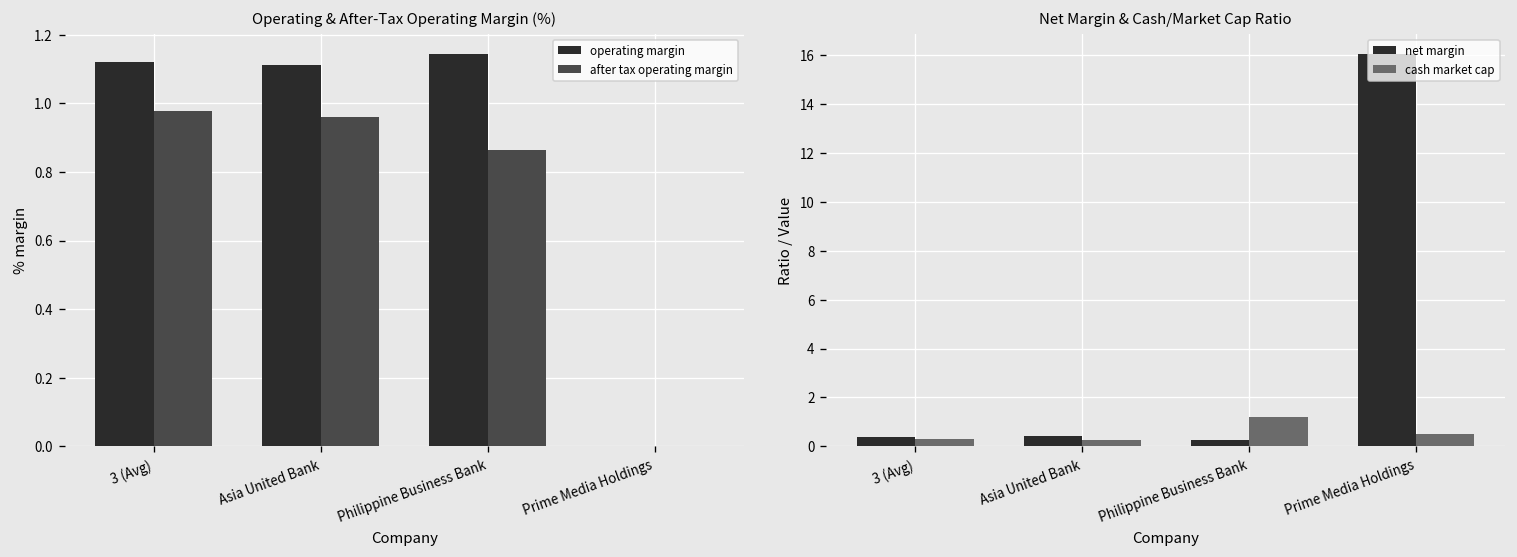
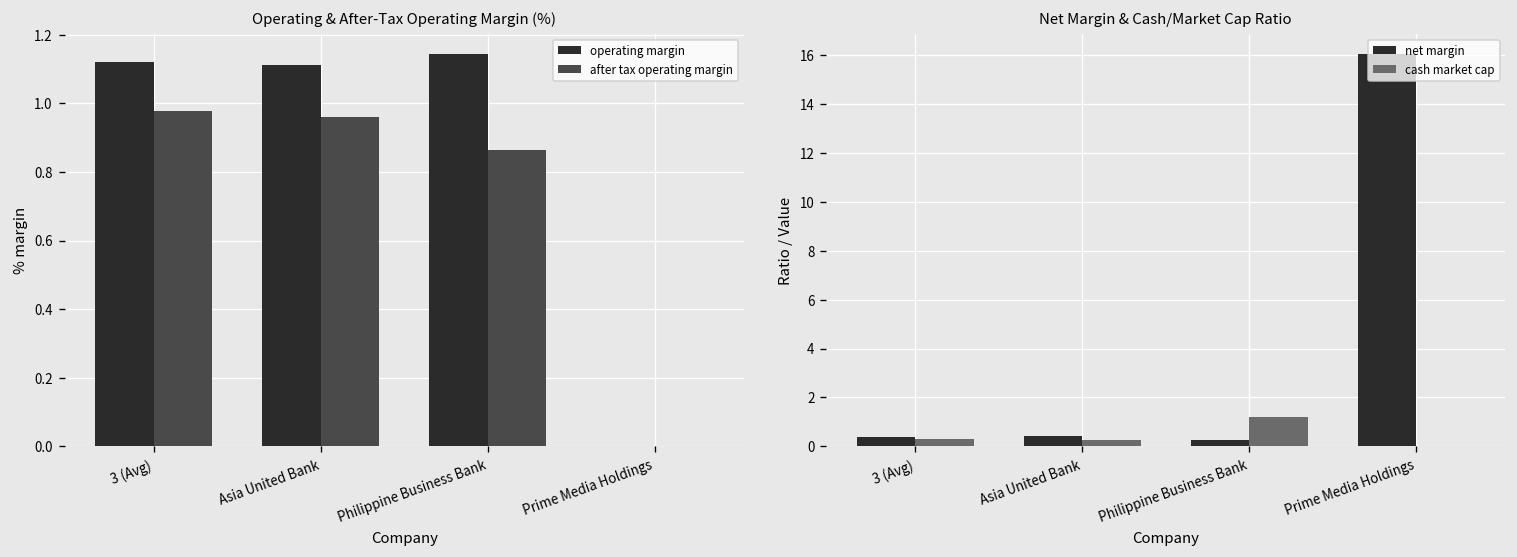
Net Margin & Cash/Market Cap Ratio, cash market cap, Prime Media Holdings: 0.5 -> 0.0
